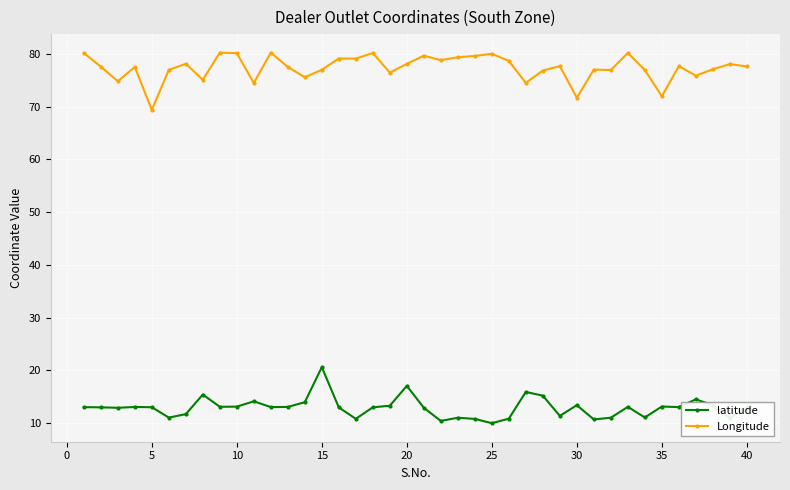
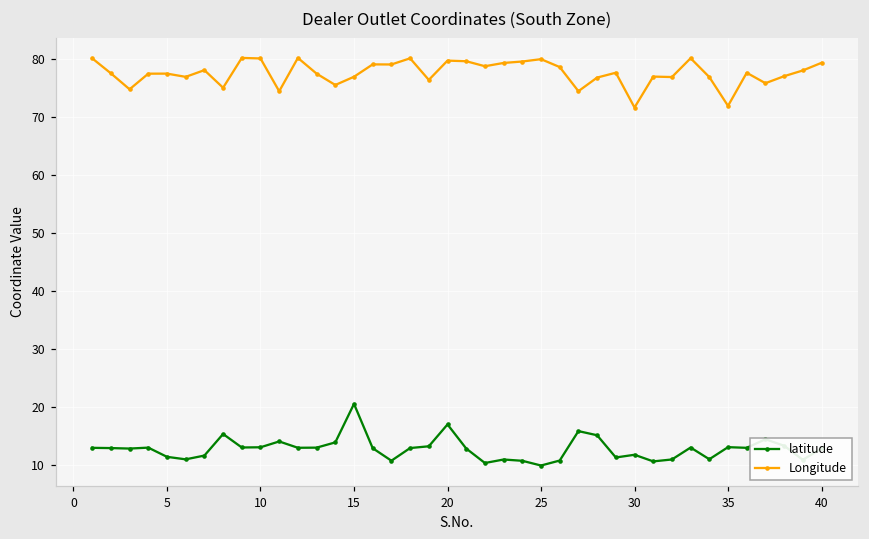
latitude, 5: 13 -> 11
Longitude, 5: 69 -> 78
Longitude, 20: 78 -> 80
latitude, 30: 13 -> 12
Longitude, 40: 78 -> 79
